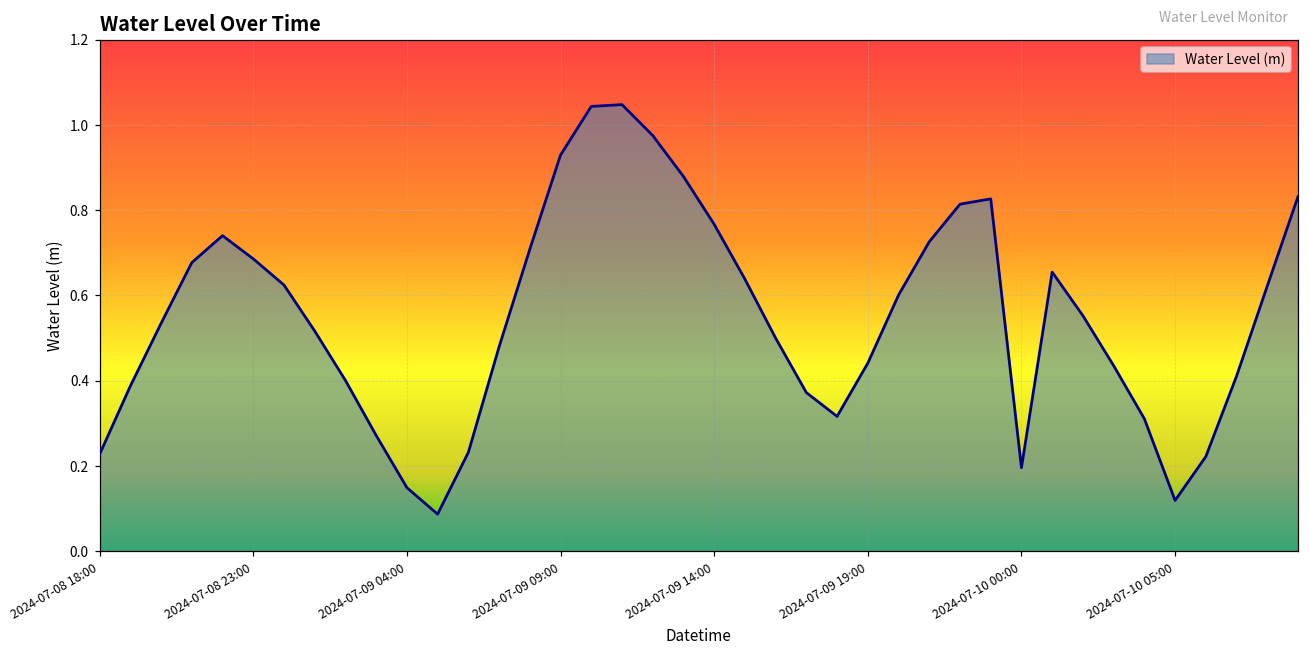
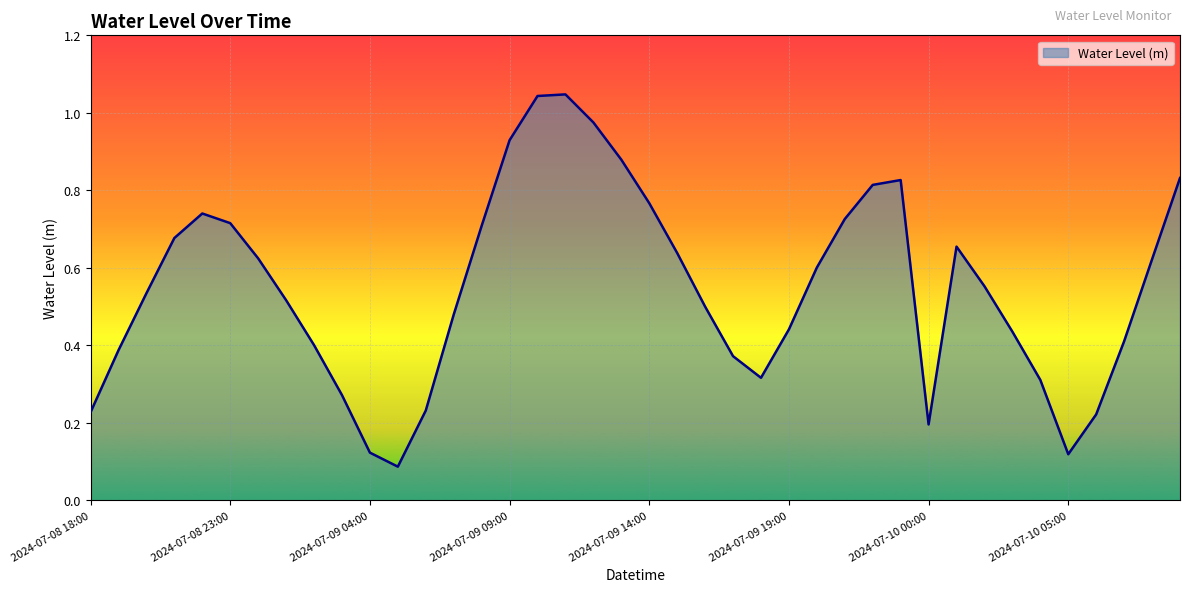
2024-07-08 23:00: 0.69 -> 0.72
2024-07-09 04:00: 0.15 -> 0.12
